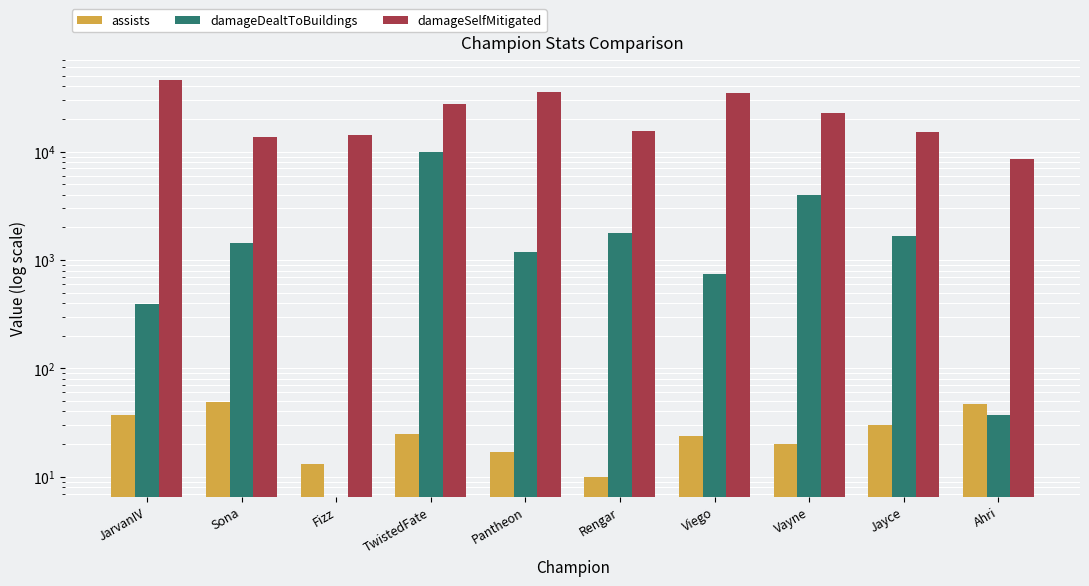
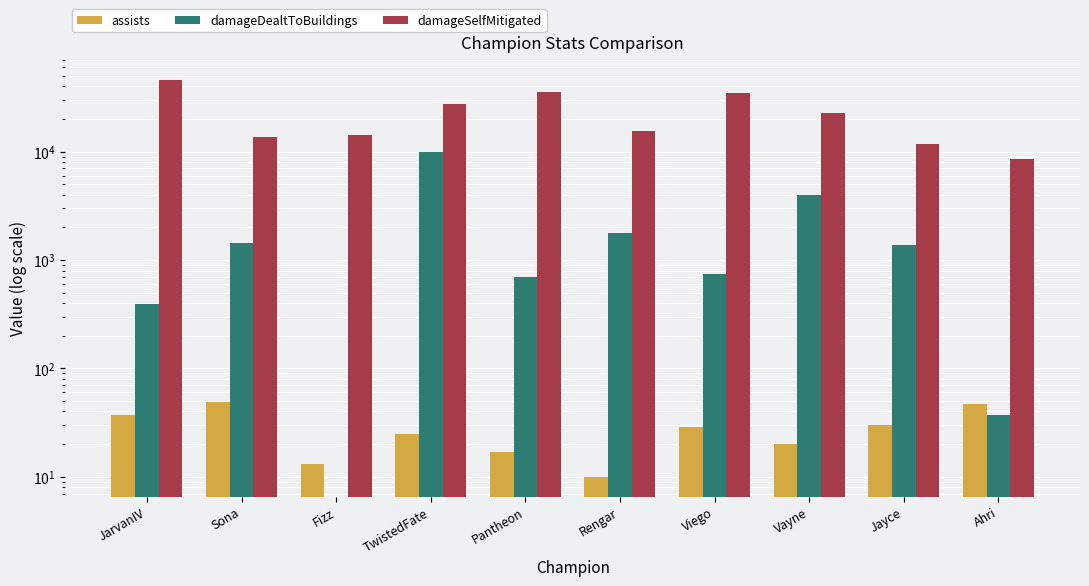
damageDealtToBuildings, Pantheon: 1200 -> 700
assists, Viego: 24 -> 29
damageDealtToBuildings, Jayce: 1700 -> 1400
damageSelfMitigated, Jayce: 15000 -> 12000
